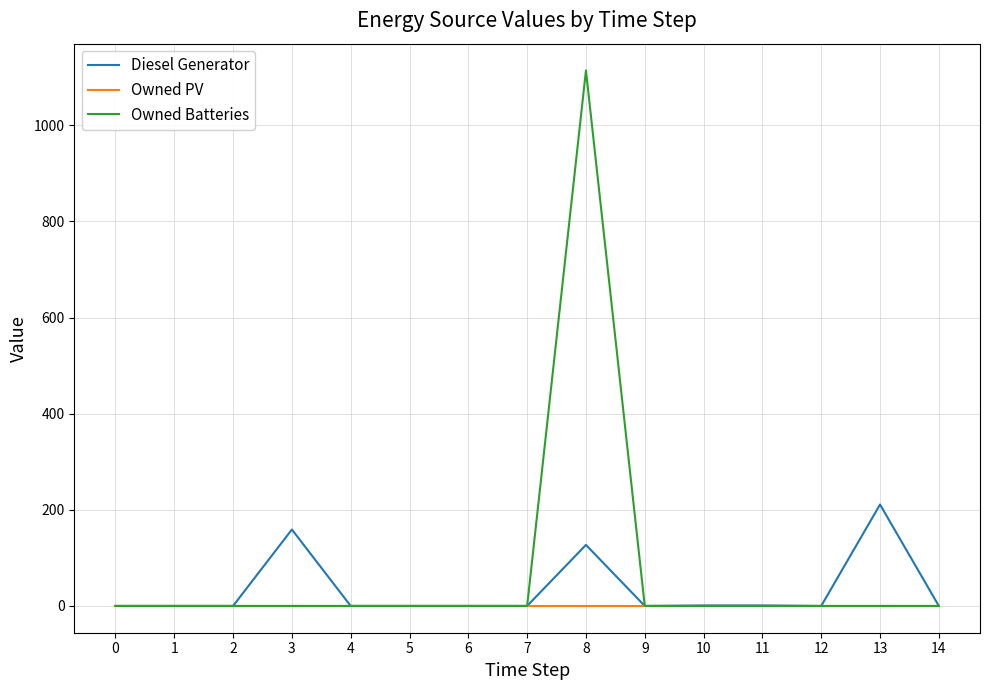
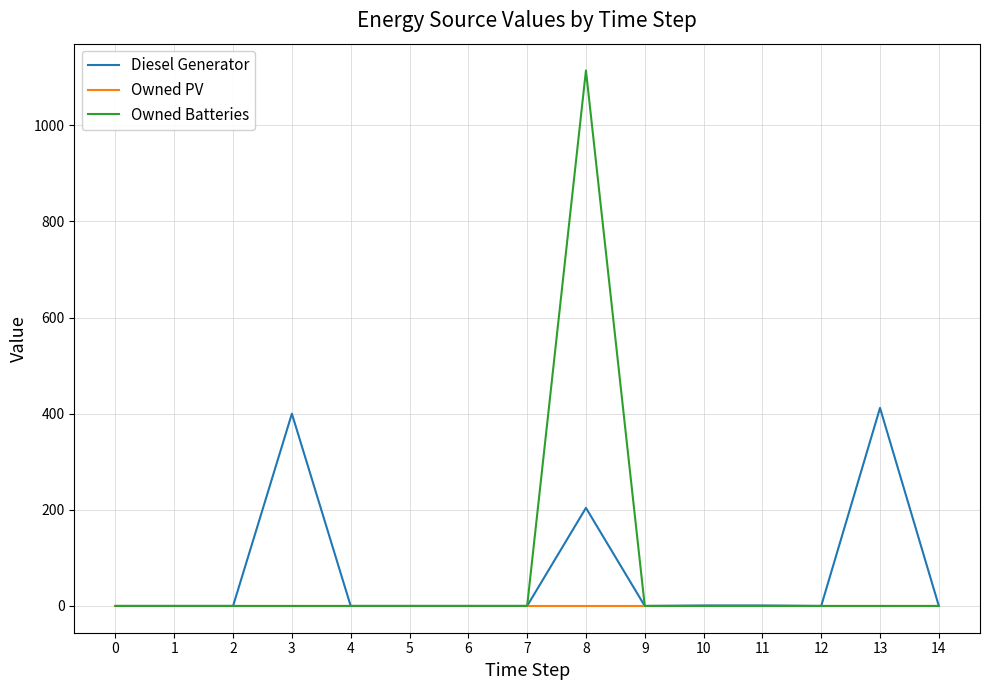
Diesel Generator, 3: 160 -> 400
Diesel Generator, 8: 130 -> 200
Diesel Generator, 13: 210 -> 410
